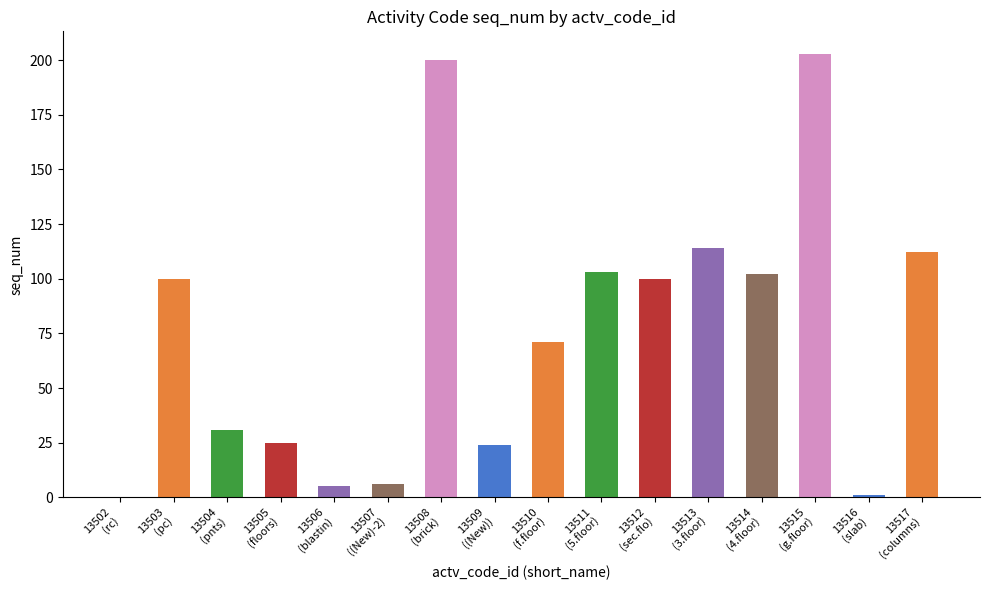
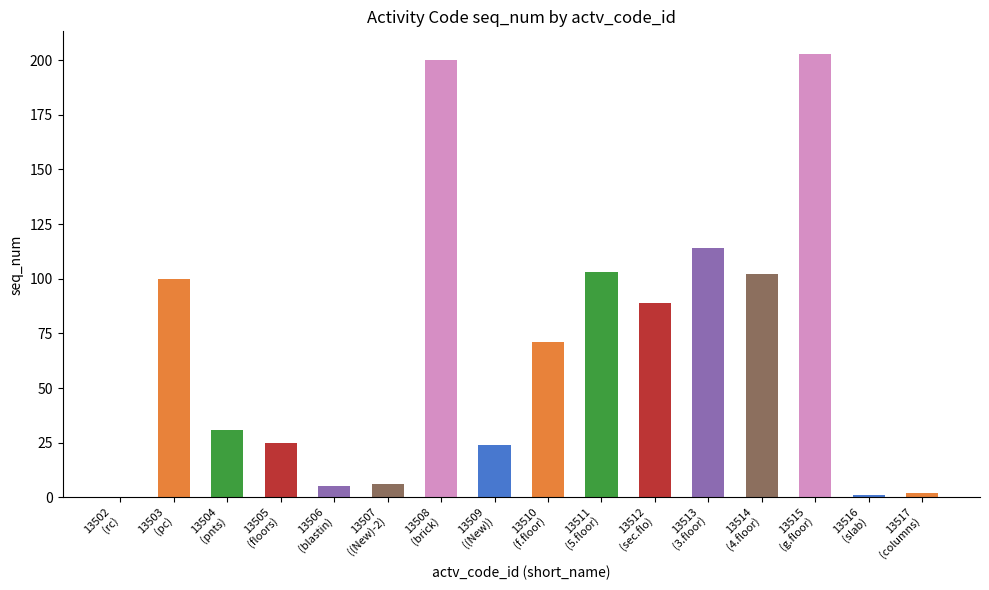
13512 (sec.flo): 100 -> 89
13517 (columns): 112 -> 2
